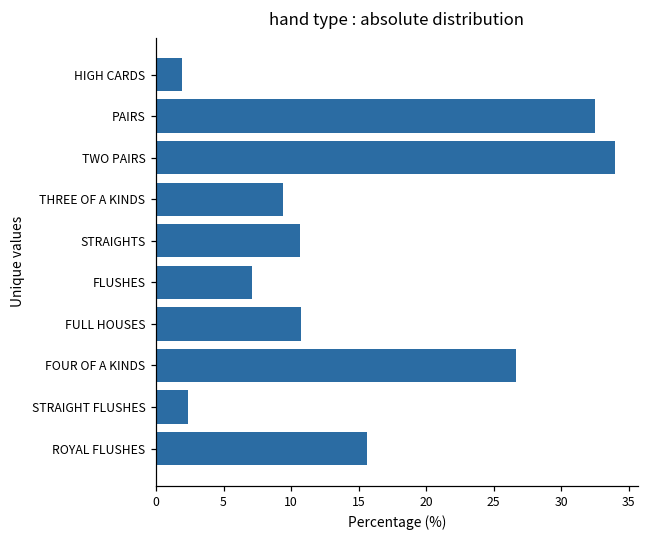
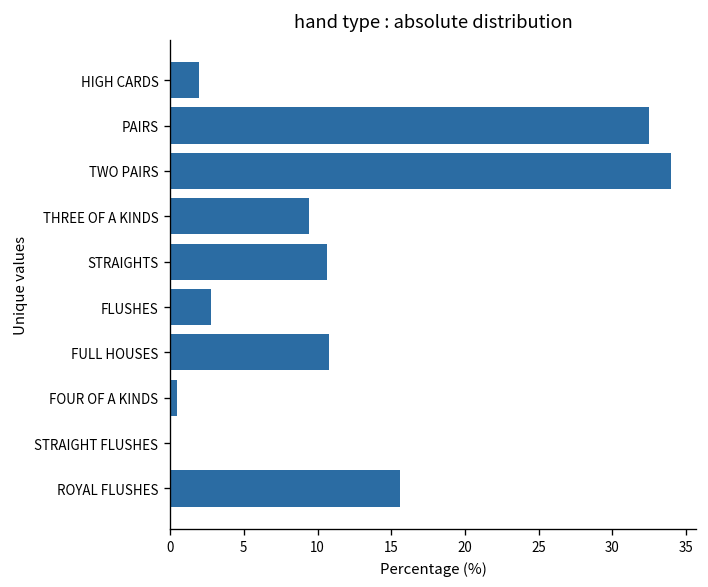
FLUSHES: 7.1 -> 2.8
FOUR OF A KINDS: 26.6 -> 0.4
STRAIGHT FLUSHES: 2.4 -> 0.1
